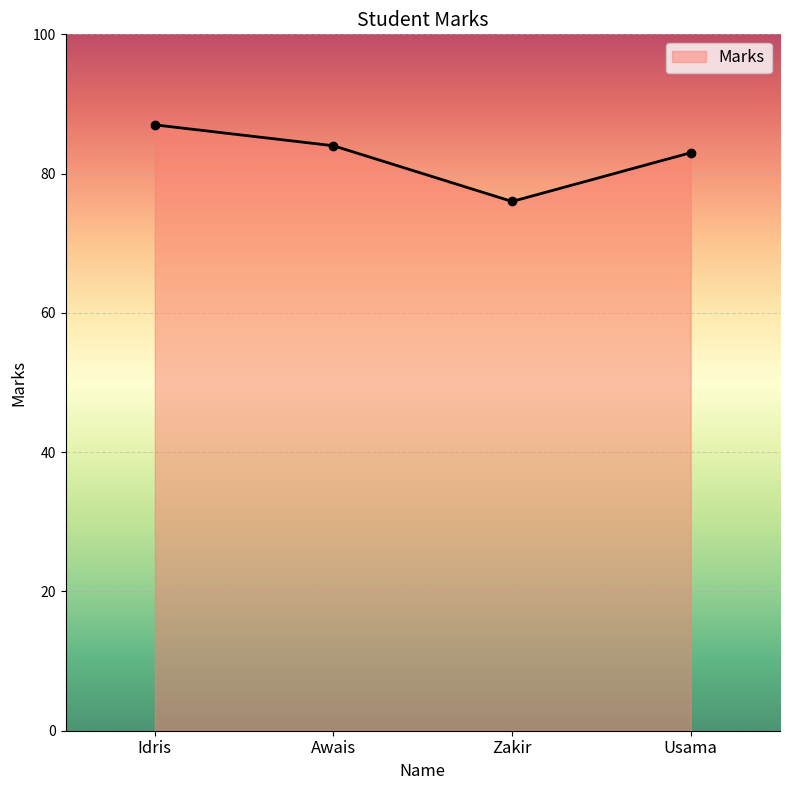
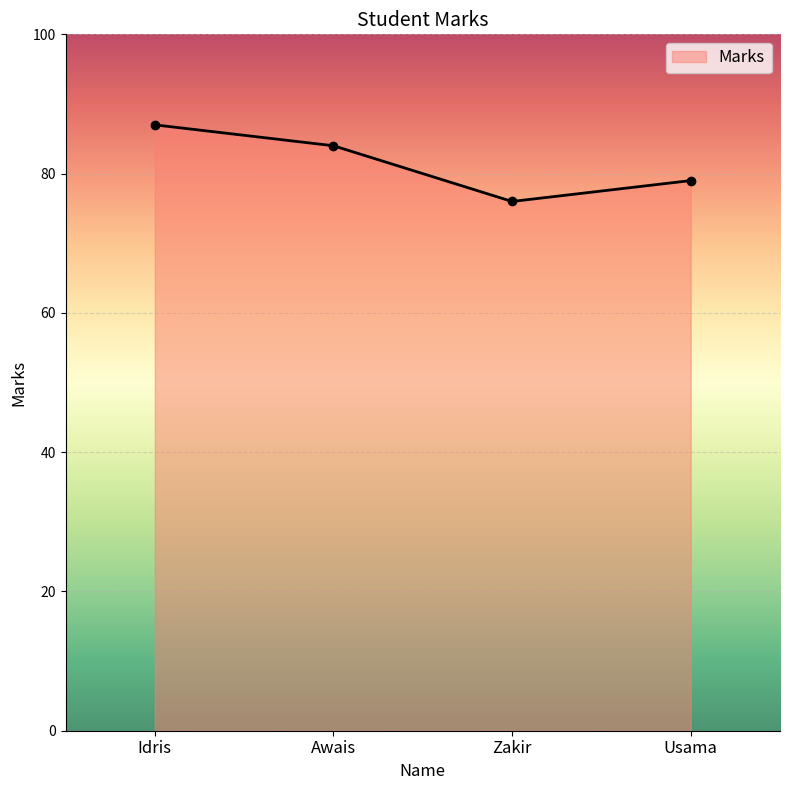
Usama: 83 -> 79
